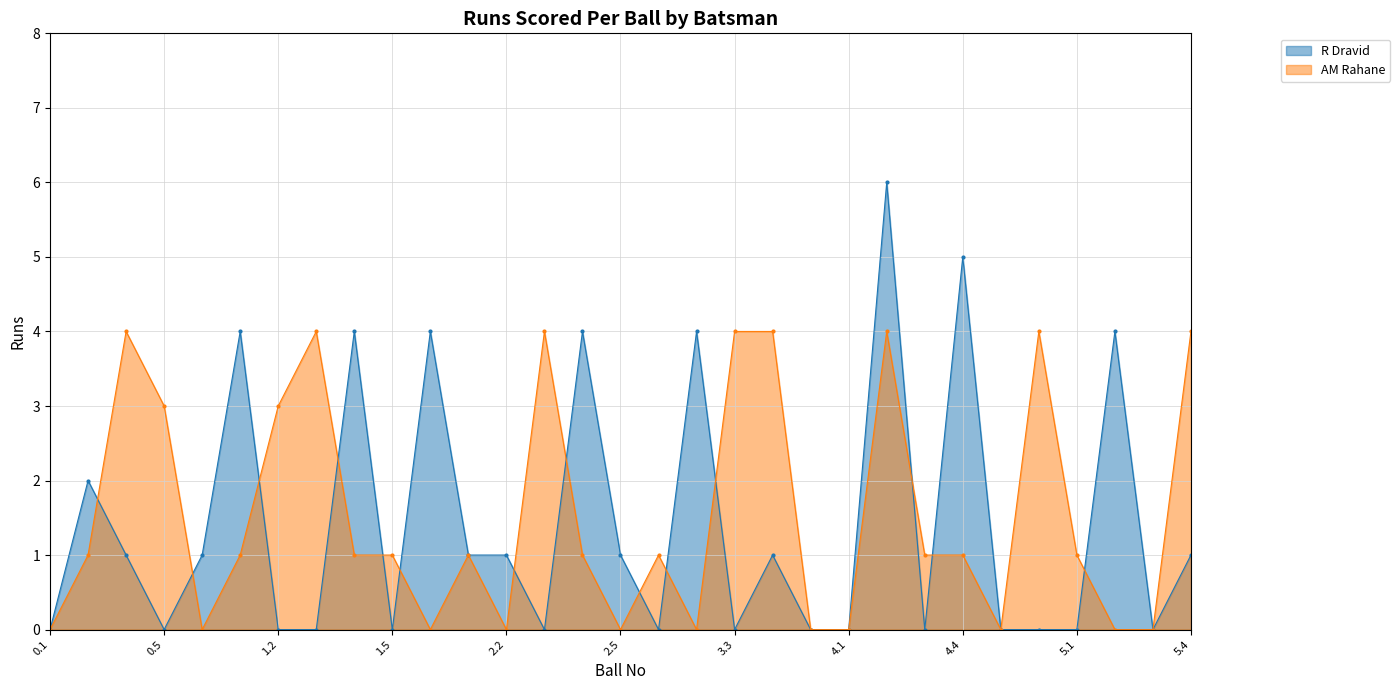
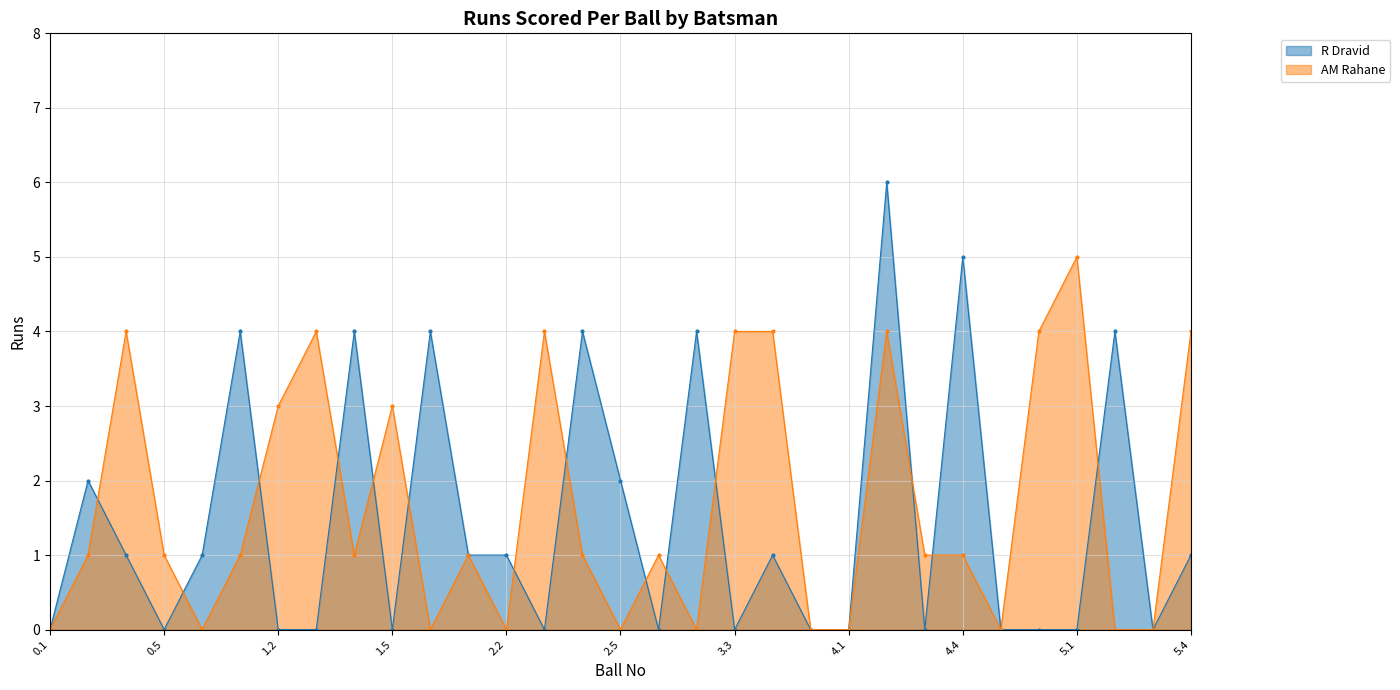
AM Rahane, 0.5: 3 -> 1
AM Rahane, 1.5: 1 -> 3
R Dravid, 2.5: 1 -> 2
AM Rahane, 5.1: 1 -> 5
